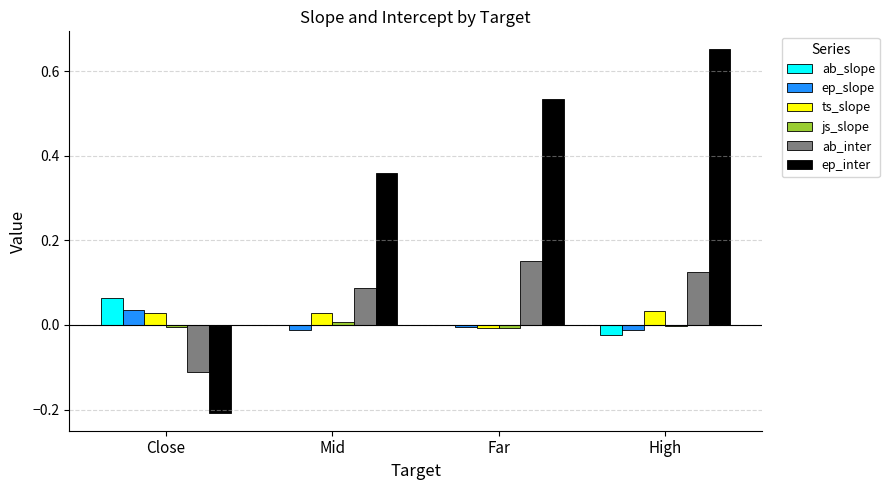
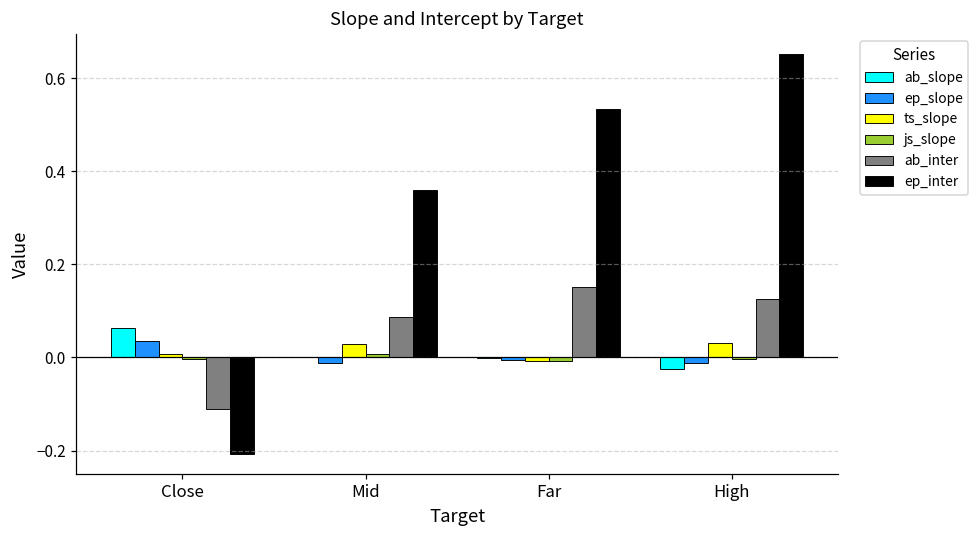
ts_slope, Close: 0.03 -> 0.01
